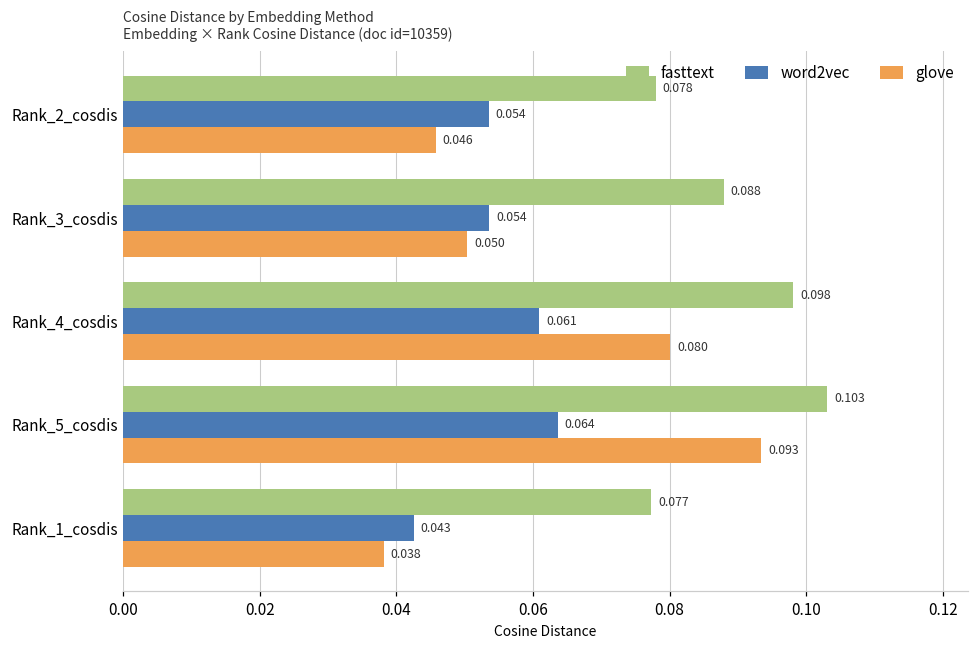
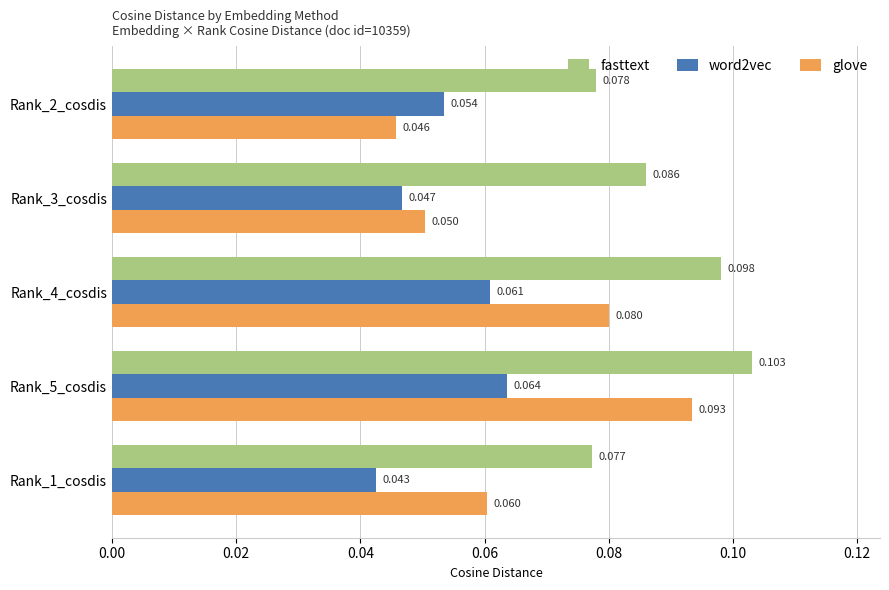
fasttext, Rank_3_cosdis: 0.088 -> 0.086
word2vec, Rank_3_cosdis: 0.054 -> 0.047
glove, Rank_1_cosdis: 0.038 -> 0.060
